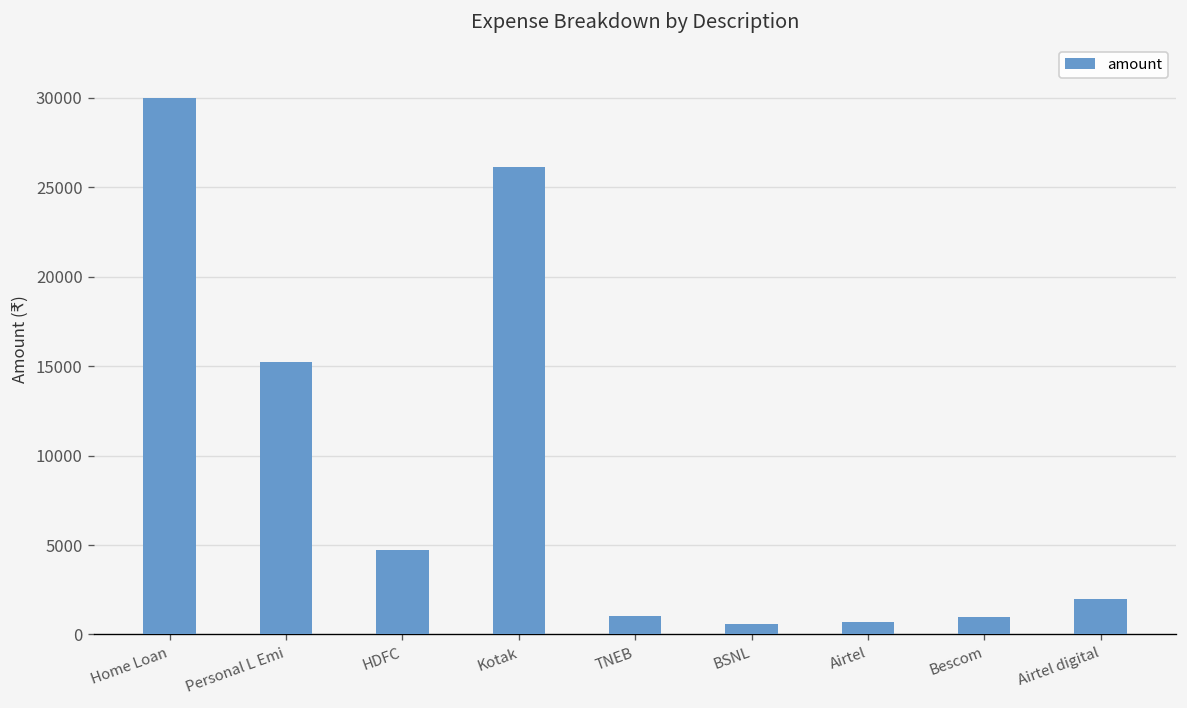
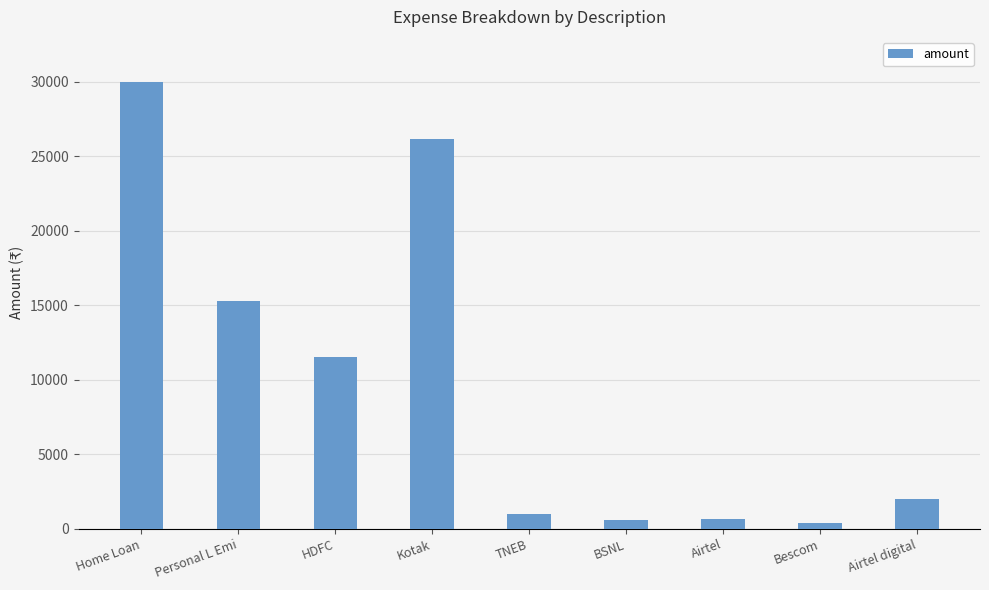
HDFC: 4700 -> 11500
Bescom: 1000 -> 400
